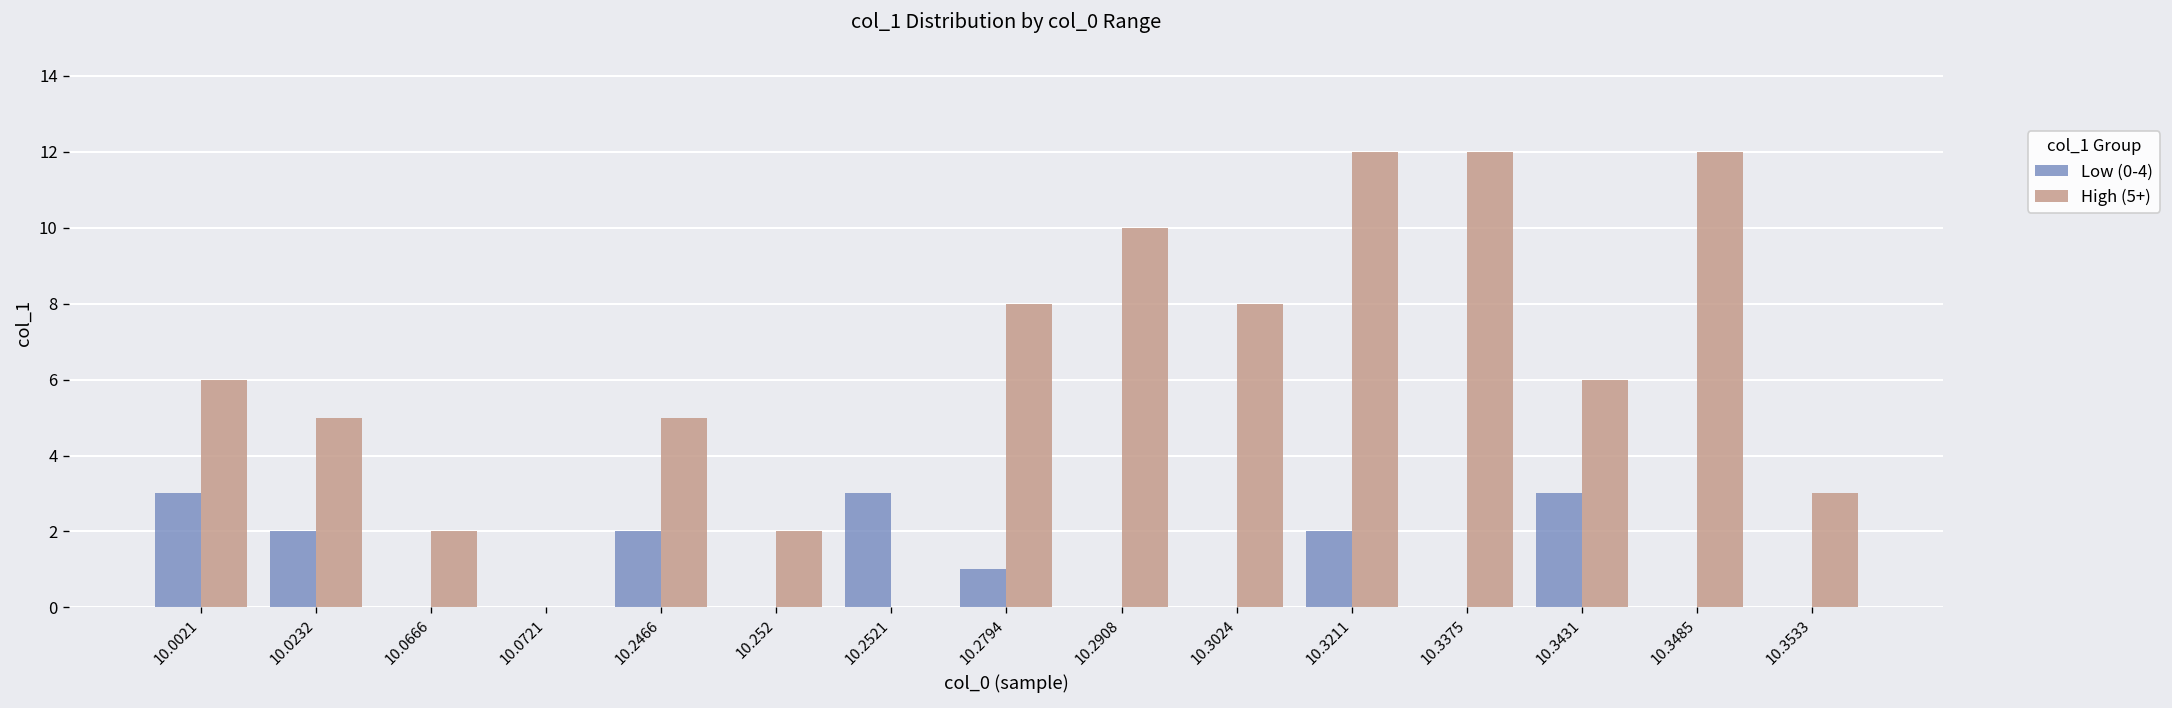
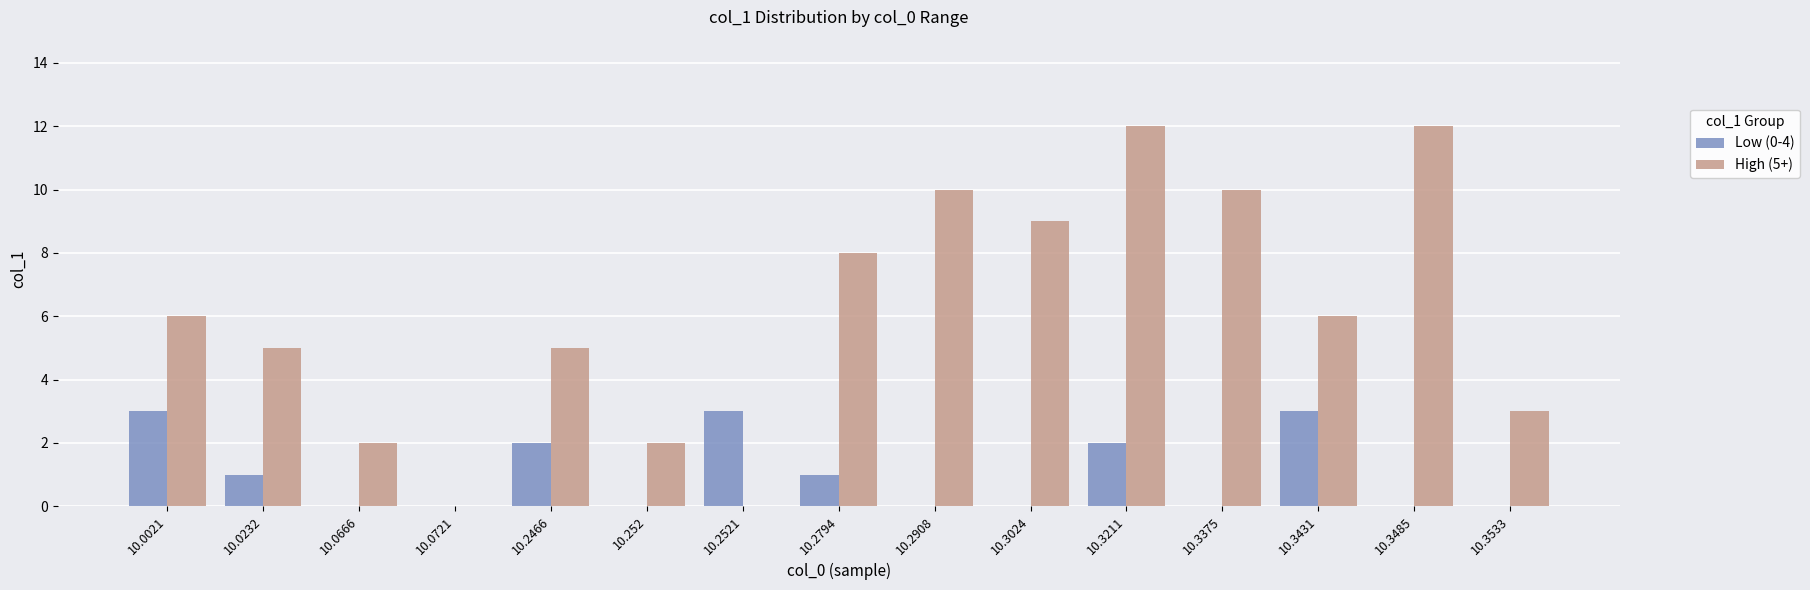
Low (0-4), 10.0232: 2 -> 1
High (5+), 10.3024: 8 -> 9
High (5+), 10.3375: 12 -> 10
